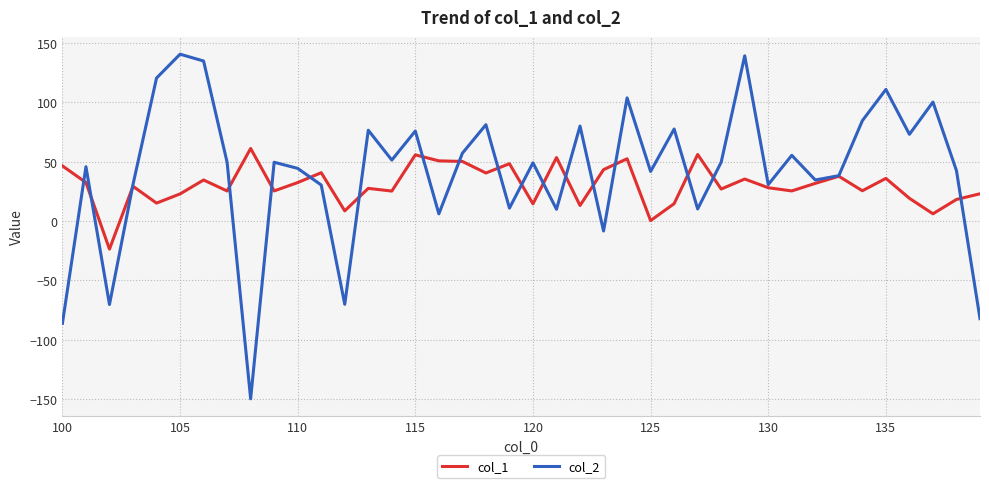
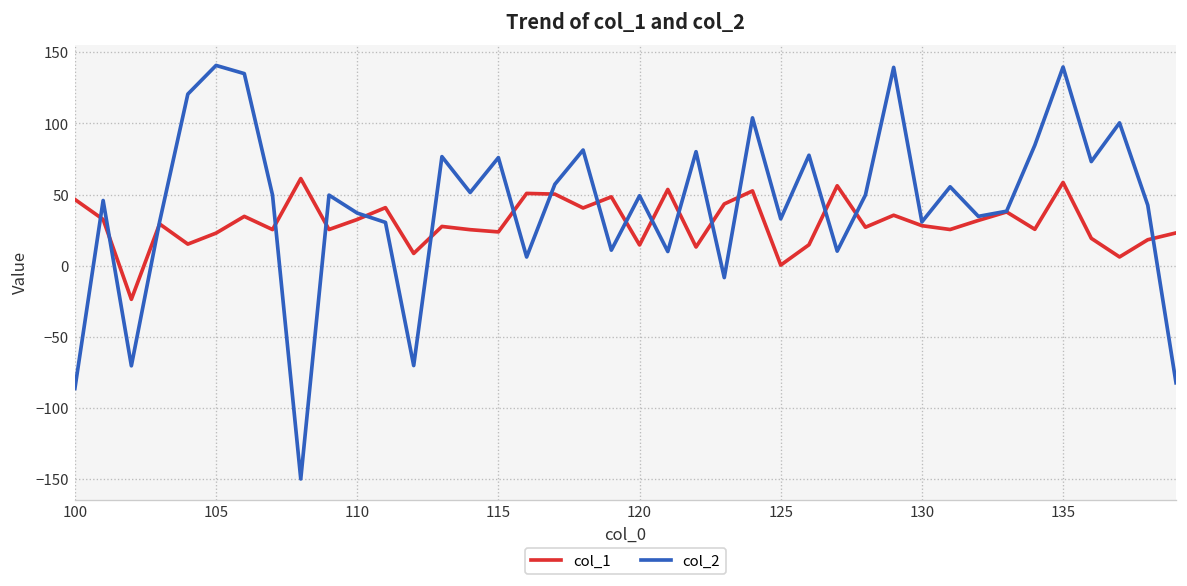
col_2, 110: 44 -> 37
col_1, 115: 56 -> 24
col_2, 125: 42 -> 33
col_1, 135: 36 -> 58
col_2, 135: 111 -> 140
